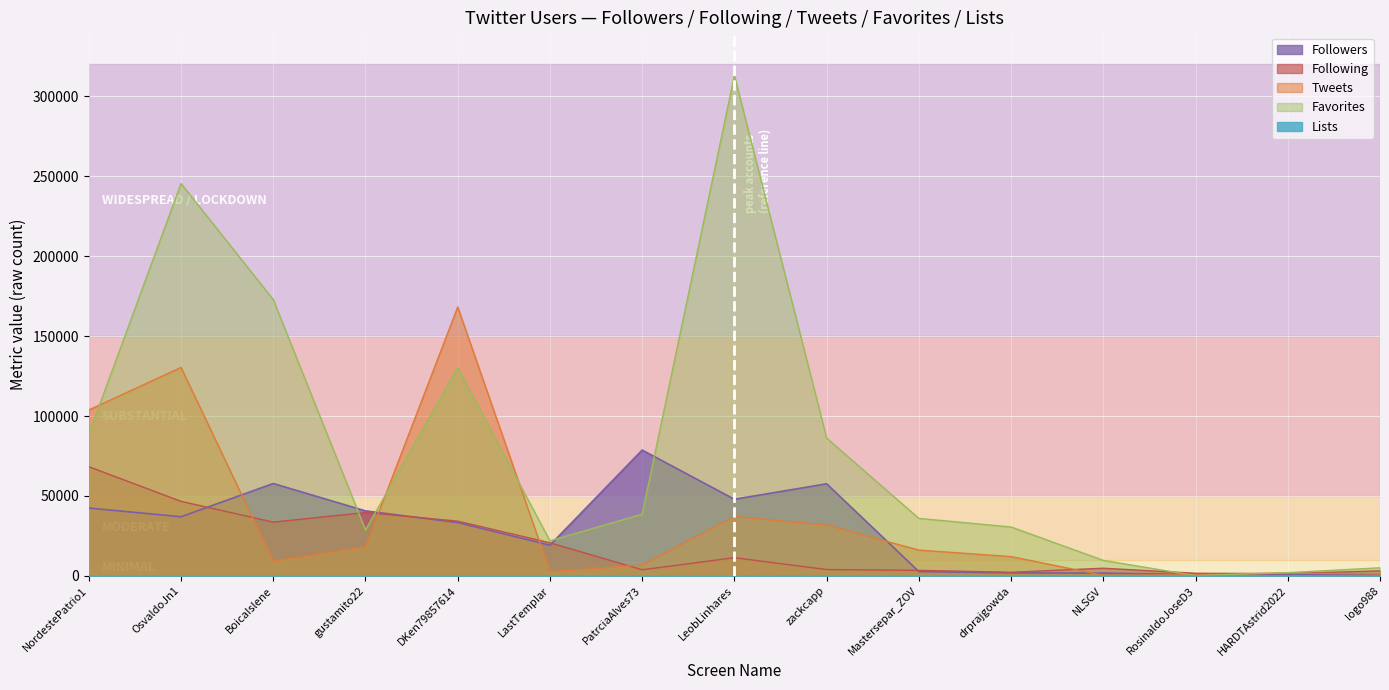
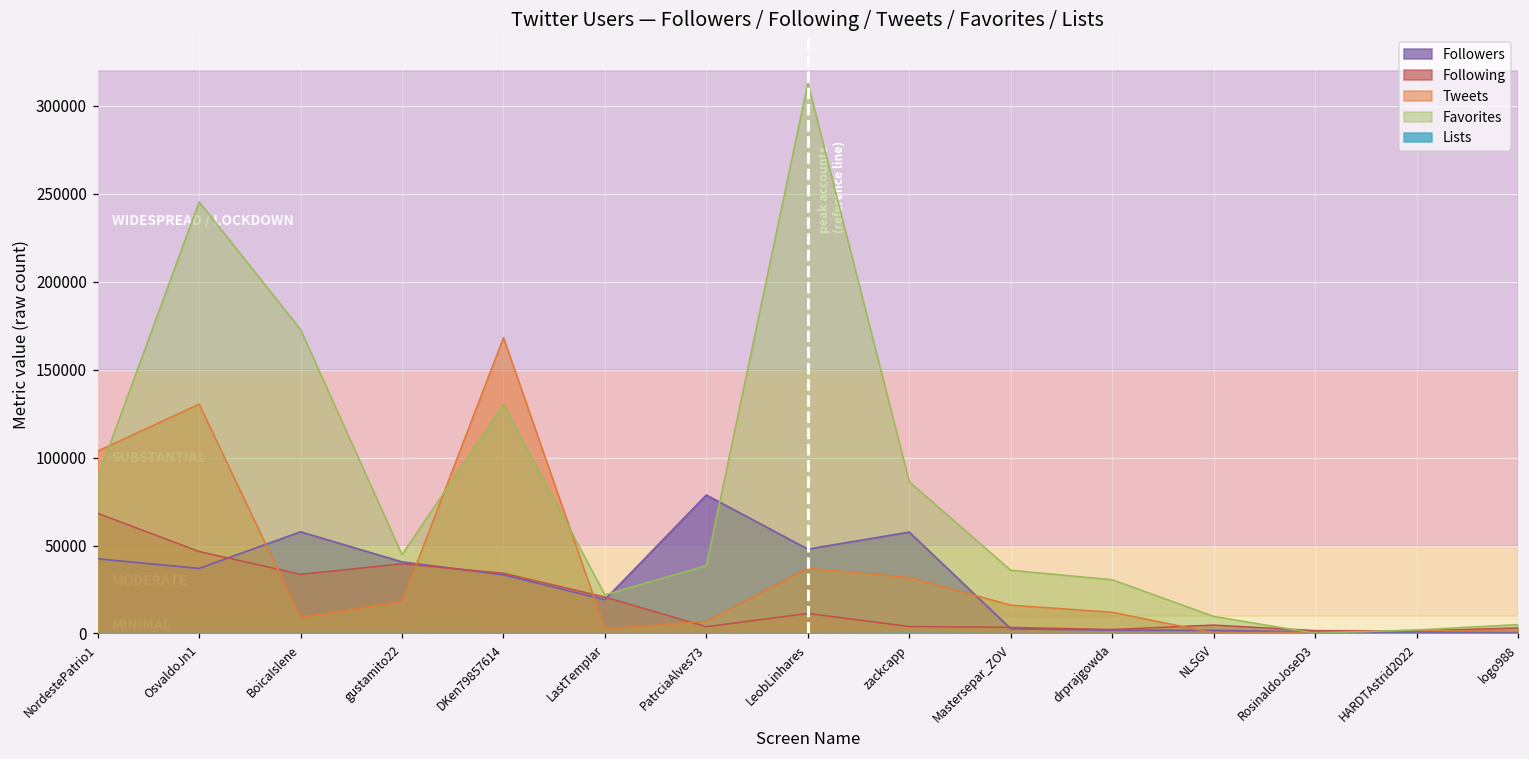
Favorites, gustamito22: 29000 -> 45000
